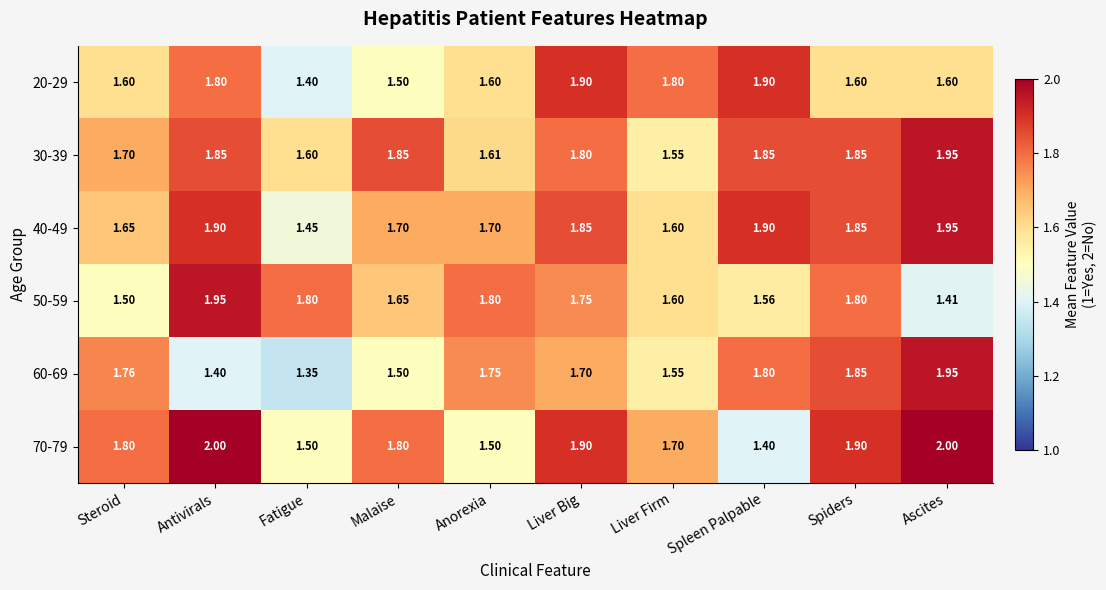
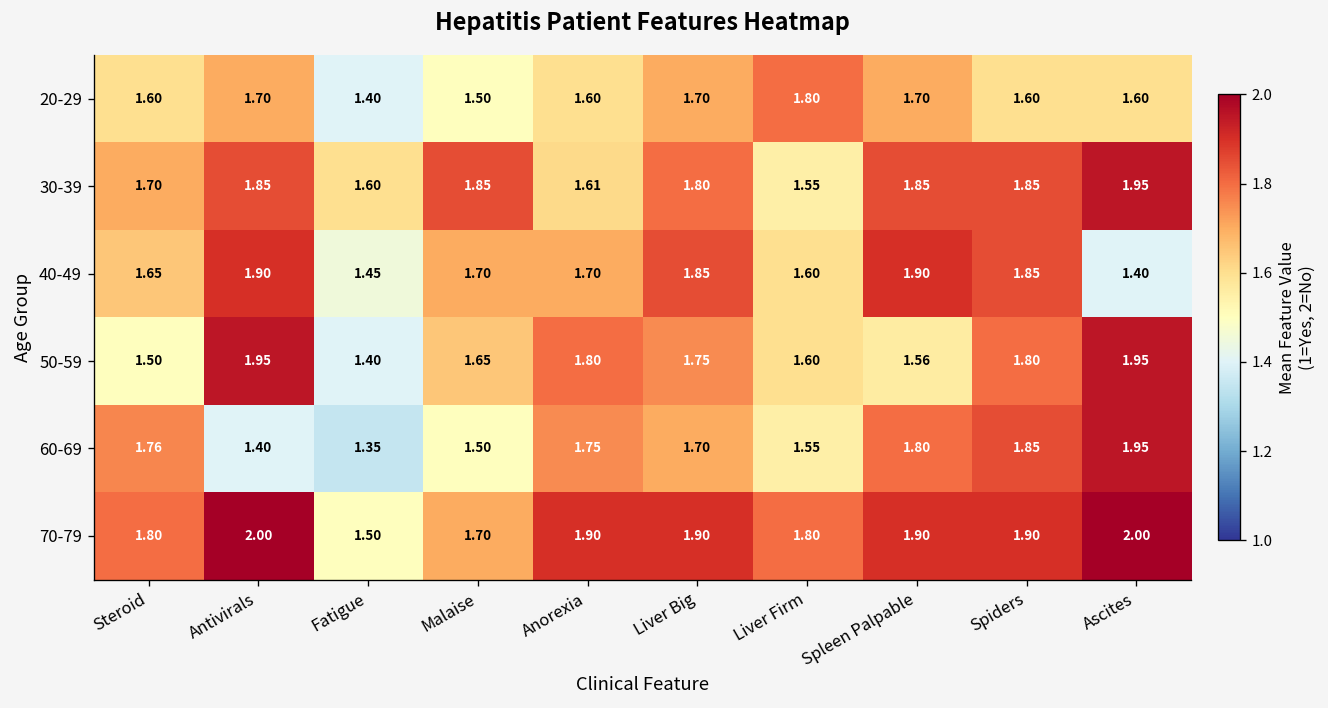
20-29, Antivirals: 1.80 -> 1.70
20-29, Liver Big: 1.90 -> 1.70
20-29, Spleen Palpable: 1.90 -> 1.70
40-49, Ascites: 1.95 -> 1.40
50-59, Fatigue: 1.80 -> 1.40
50-59, Ascites: 1.41 -> 1.95
70-79, Malaise: 1.80 -> 1.70
70-79, Anorexia: 1.50 -> 1.90
70-79, Liver Firm: 1.70 -> 1.80
70-79, Spleen Palpable: 1.40 -> 1.90
